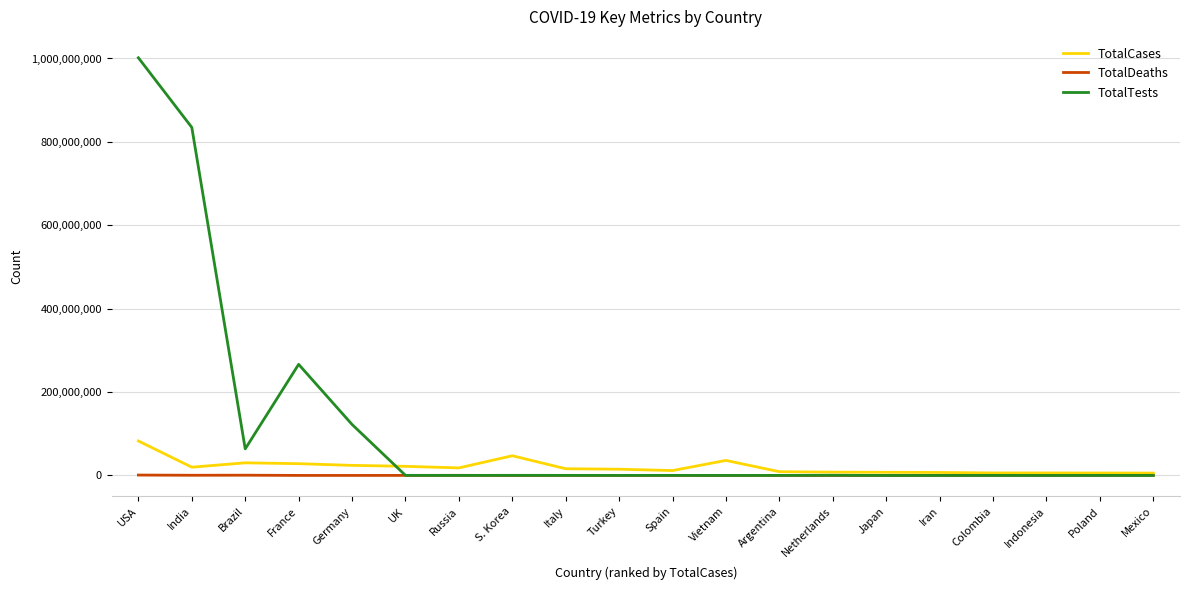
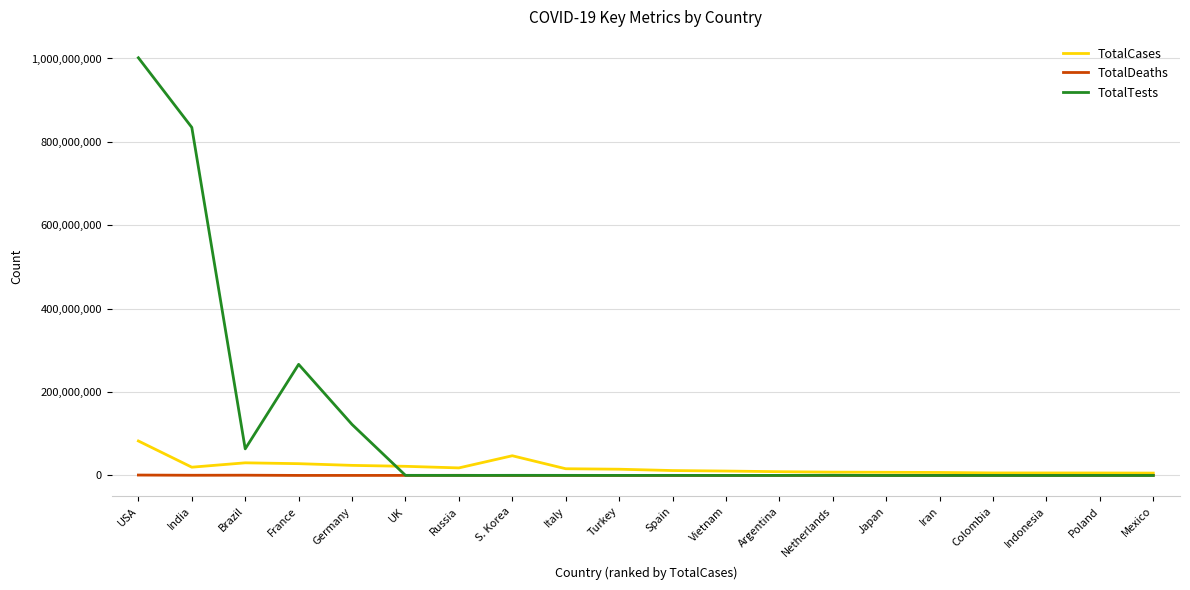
TotalCases, Vietnam: 40,000,000 -> 10,000,000
